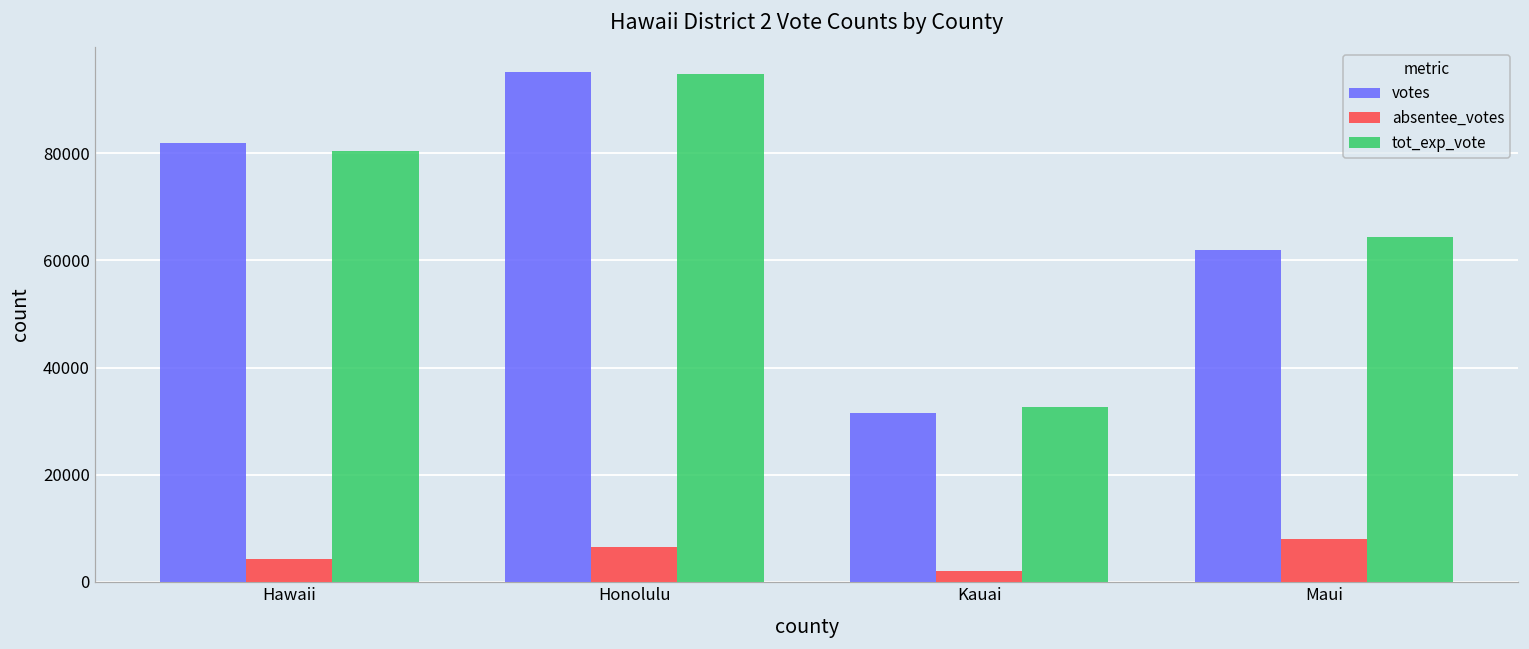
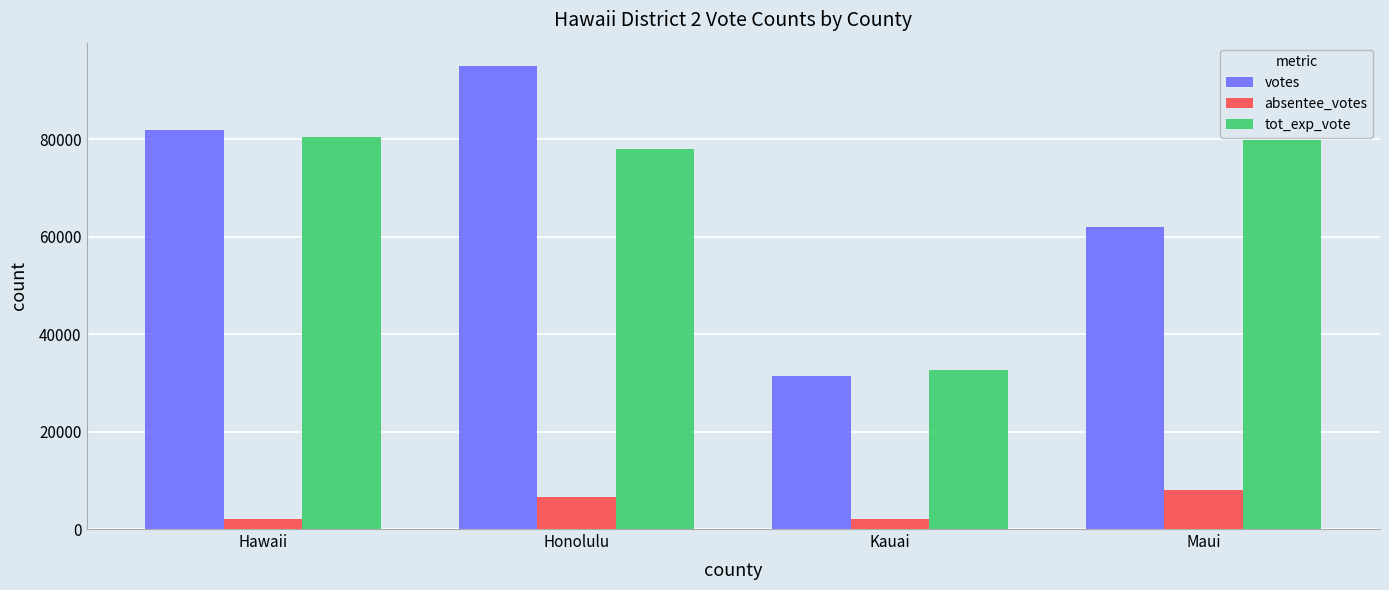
absentee_votes, Hawaii: 4000 -> 2000
tot_exp_vote, Honolulu: 95000 -> 78000
tot_exp_vote, Maui: 64000 -> 80000
